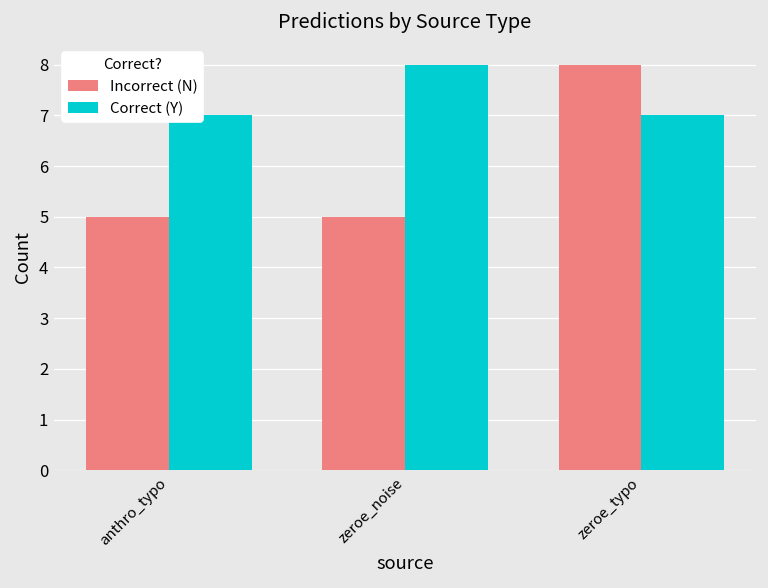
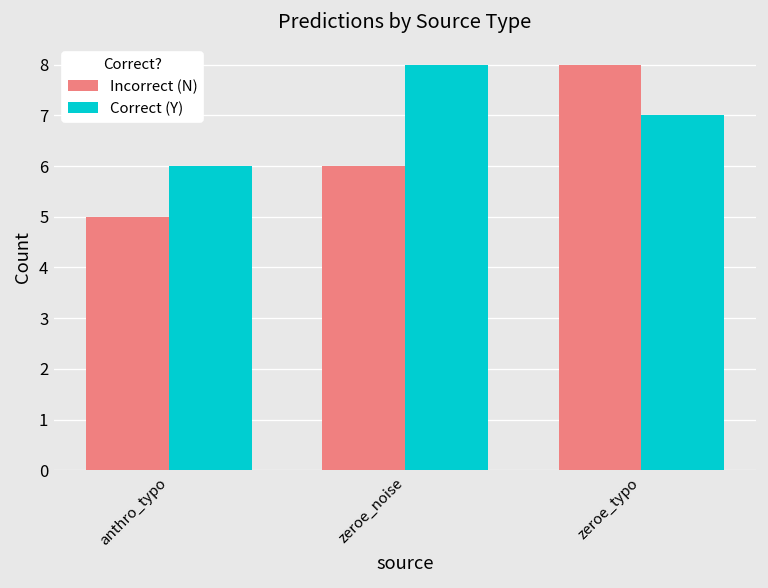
Correct (Y), anthro_typo: 7 -> 6
Incorrect (N), zeroe_noise: 5 -> 6
